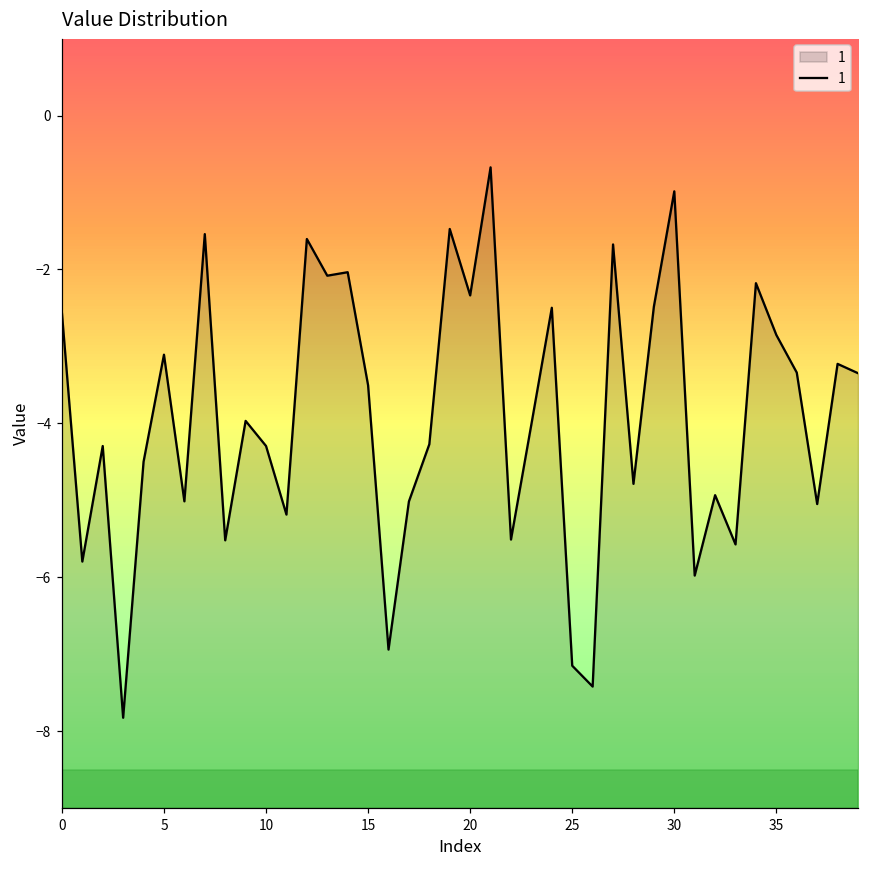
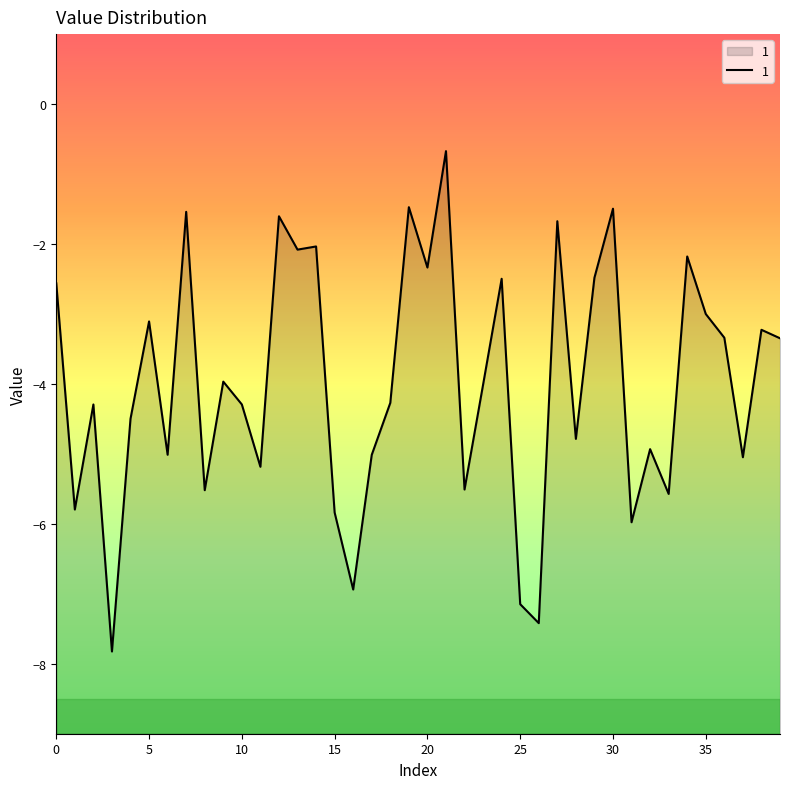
15: -3.5 -> -5.8
30: -1.0 -> -1.5
35: -2.9 -> -3.0
